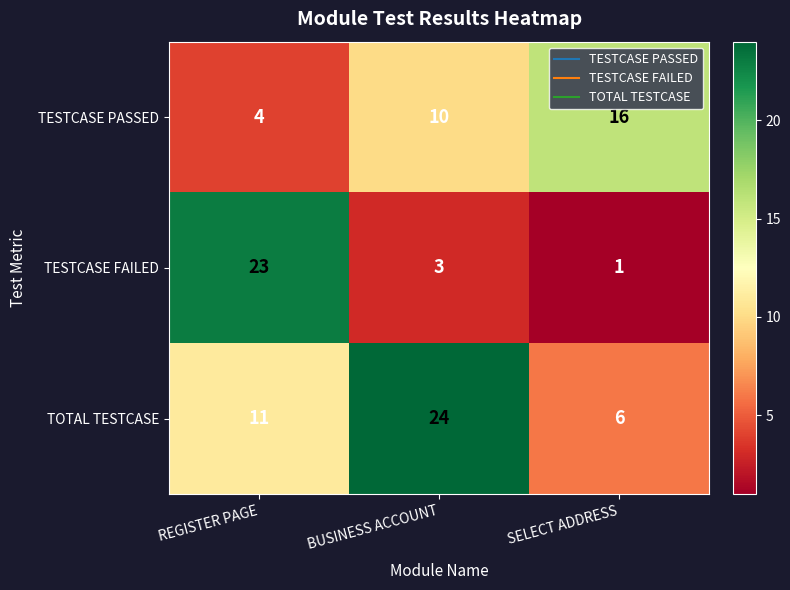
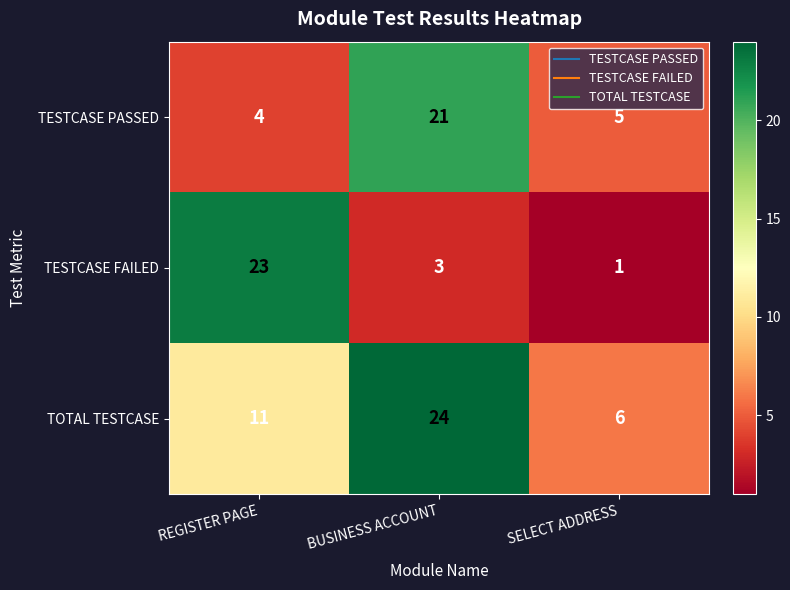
TESTCASE PASSED, BUSINESS ACCOUNT: 10 -> 21
TESTCASE PASSED, SELECT ADDRESS: 16 -> 5
